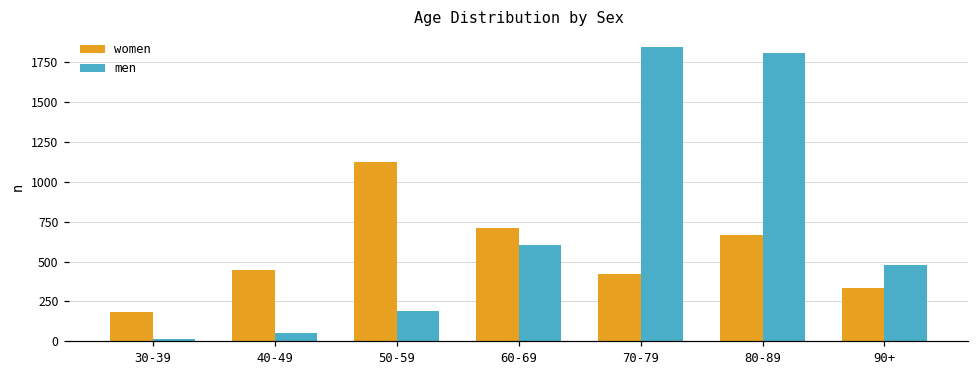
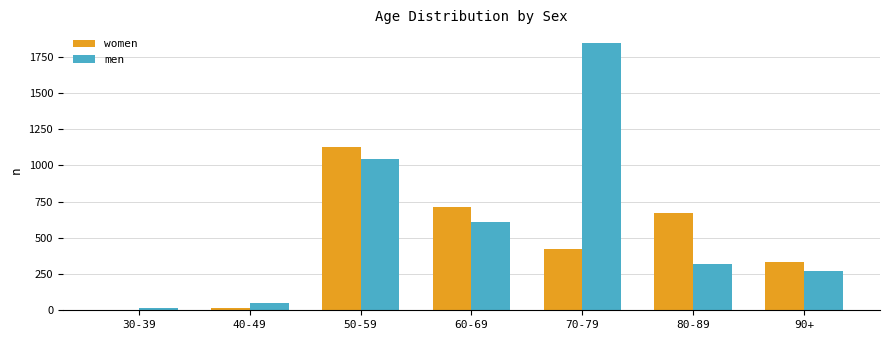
women, 30-39: 180 -> 0
women, 40-49: 450 -> 20
men, 50-59: 190 -> 1040
men, 80-89: 1810 -> 320
men, 90+: 480 -> 270
